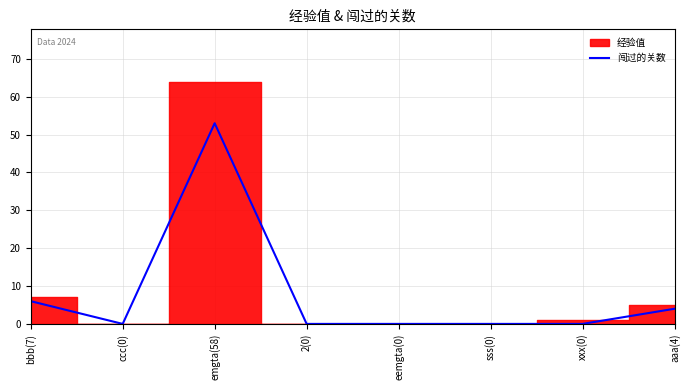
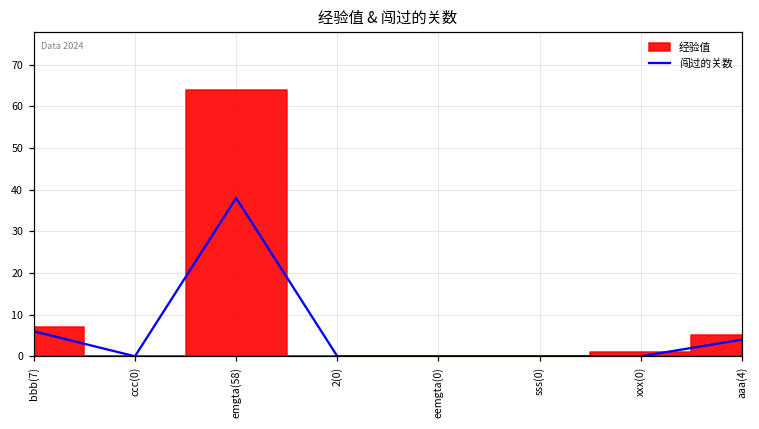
闯过的关数, emgta(58): 53 -> 38
